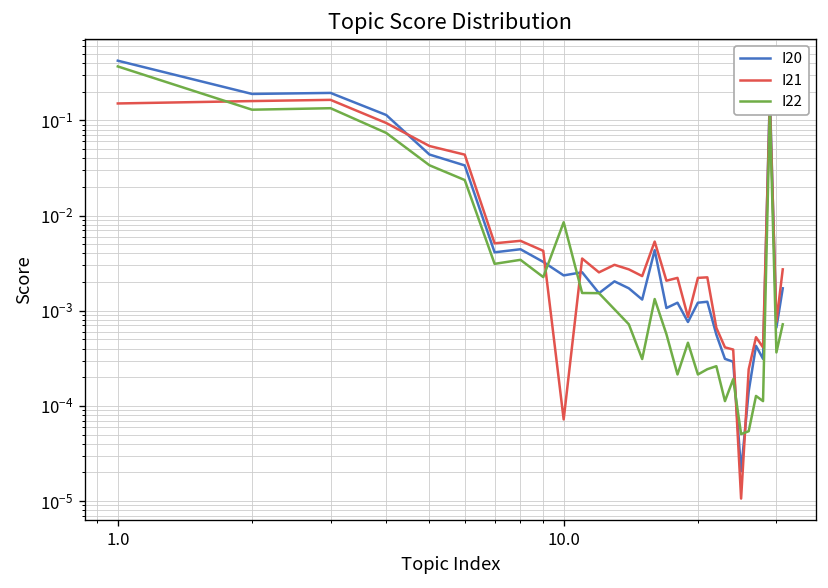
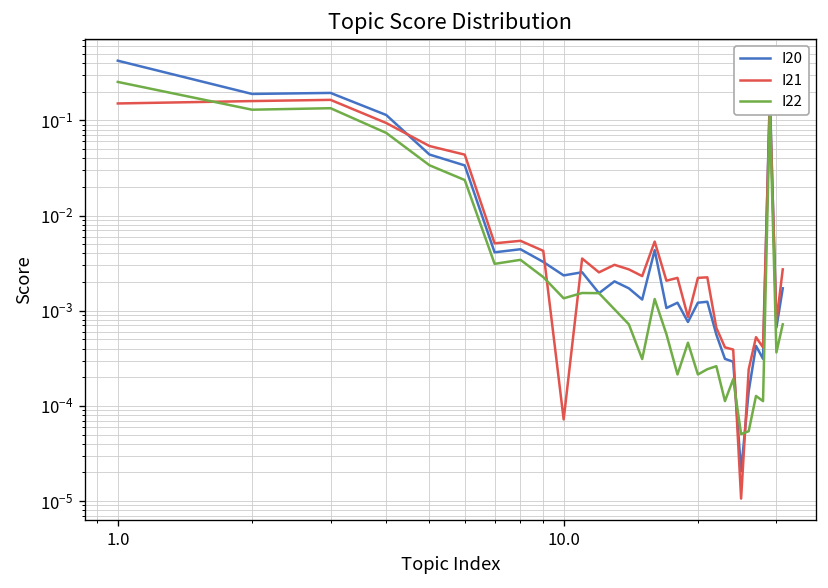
I22, 1.0: 0.4 -> 0.25
I22, 10.0: 0.009 -> 0.0014
